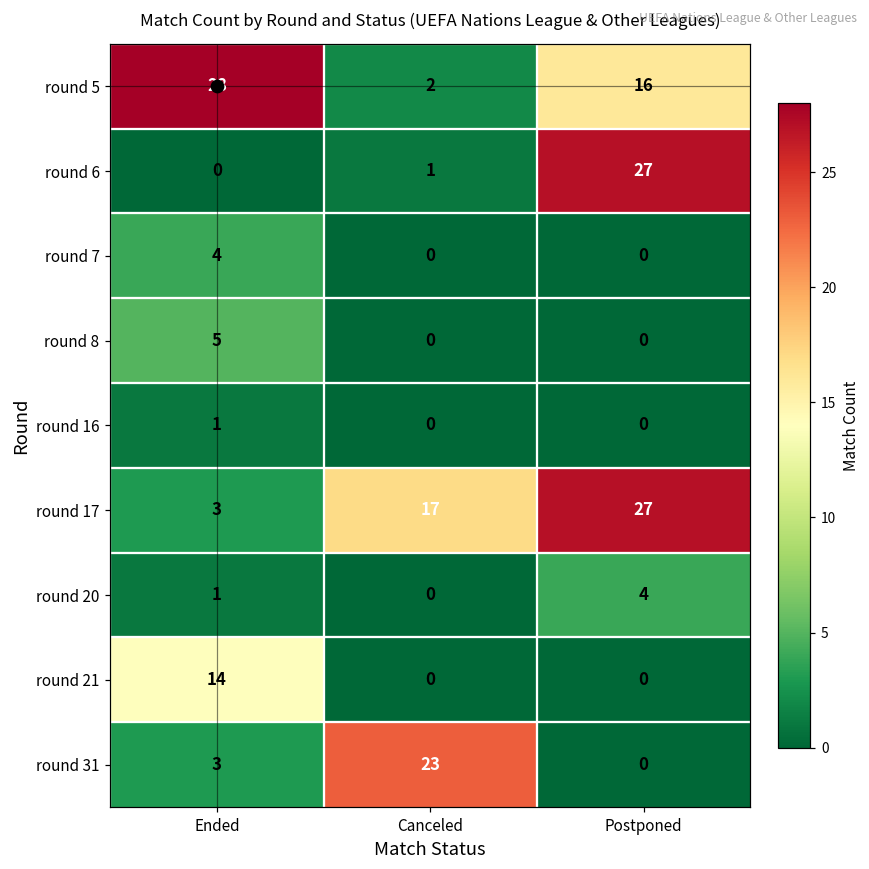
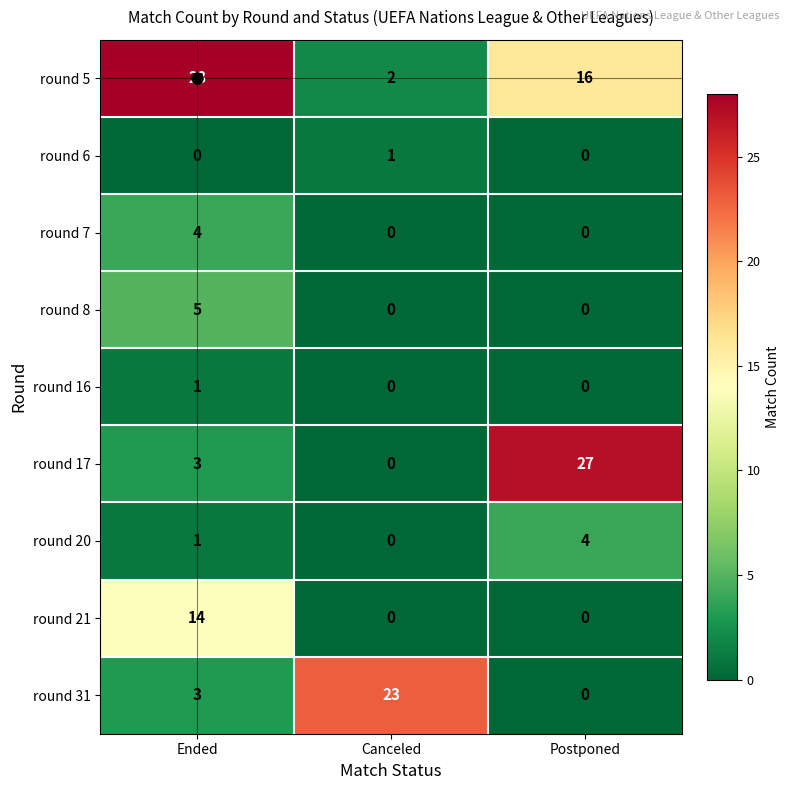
round 6, Postponed: 27 -> 0
round 17, Canceled: 17 -> 0
